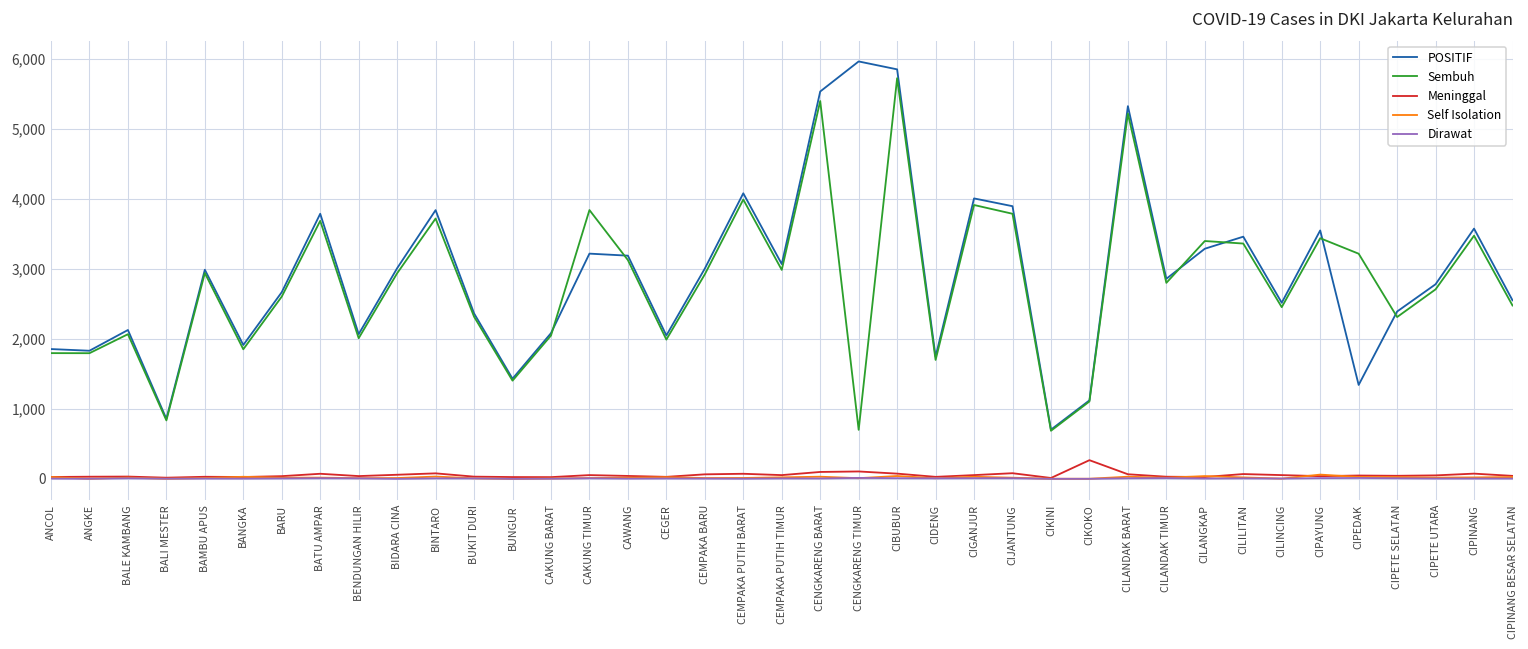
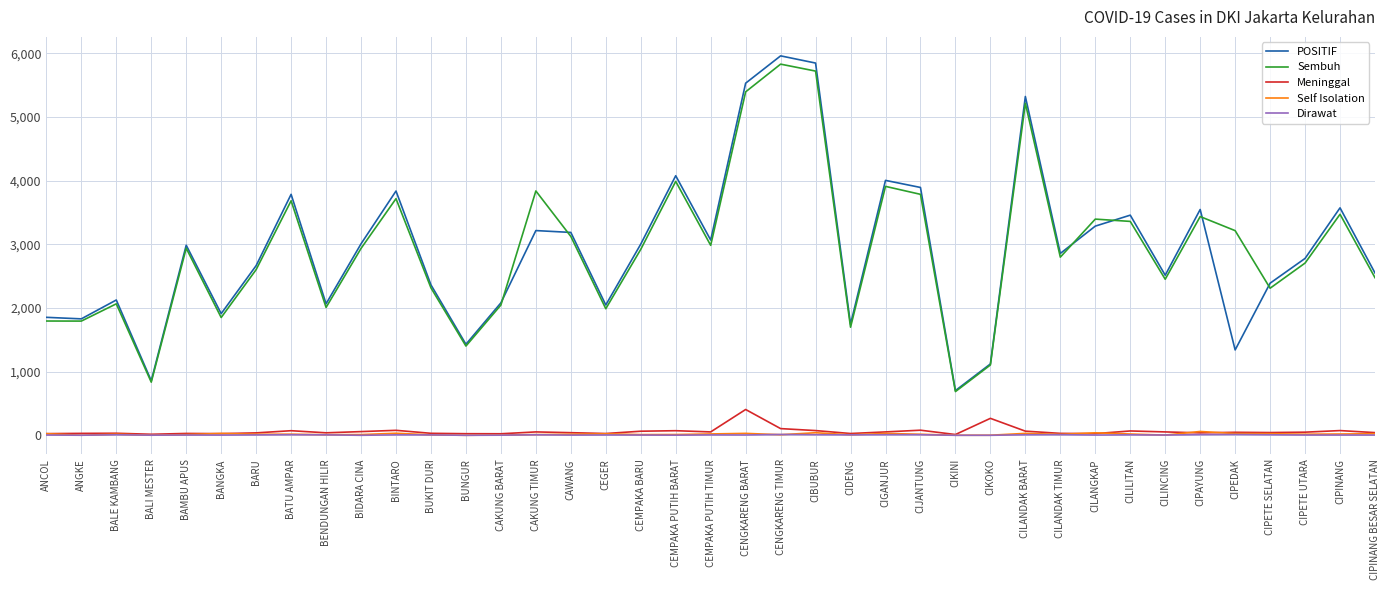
Meninggal, CENGKARENG BARAT: 100 -> 400
Sembuh, CENGKARENG TIMUR: 700 -> 5,800
